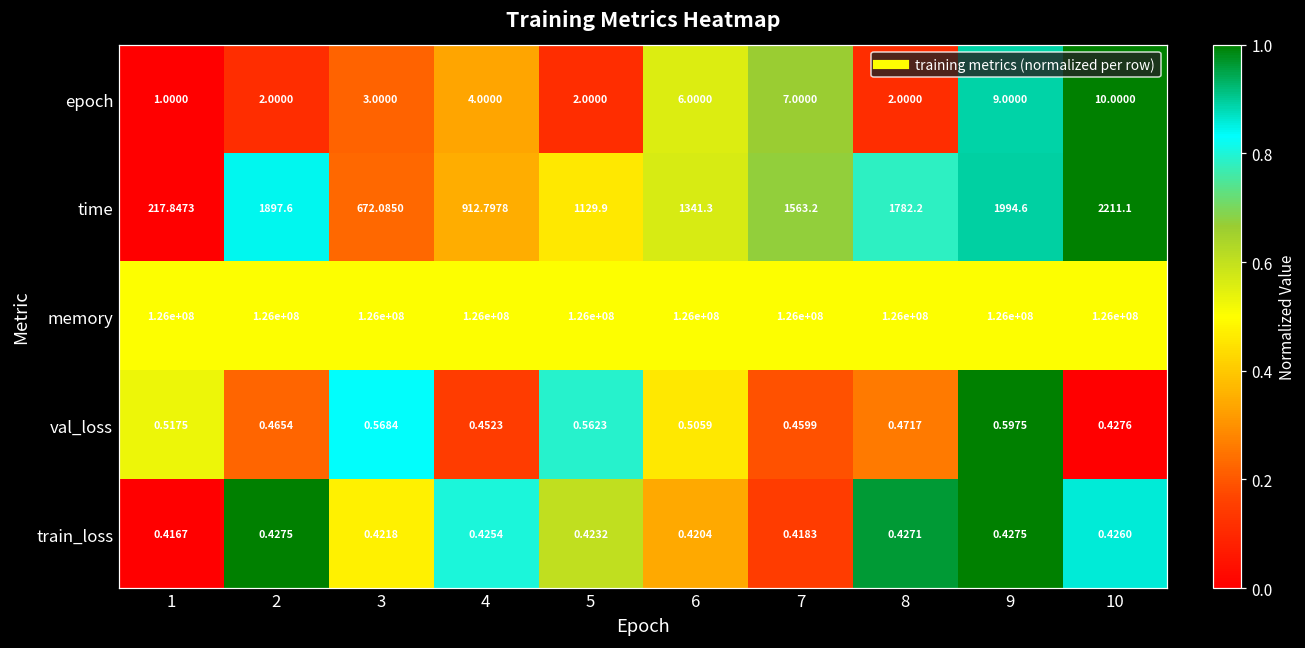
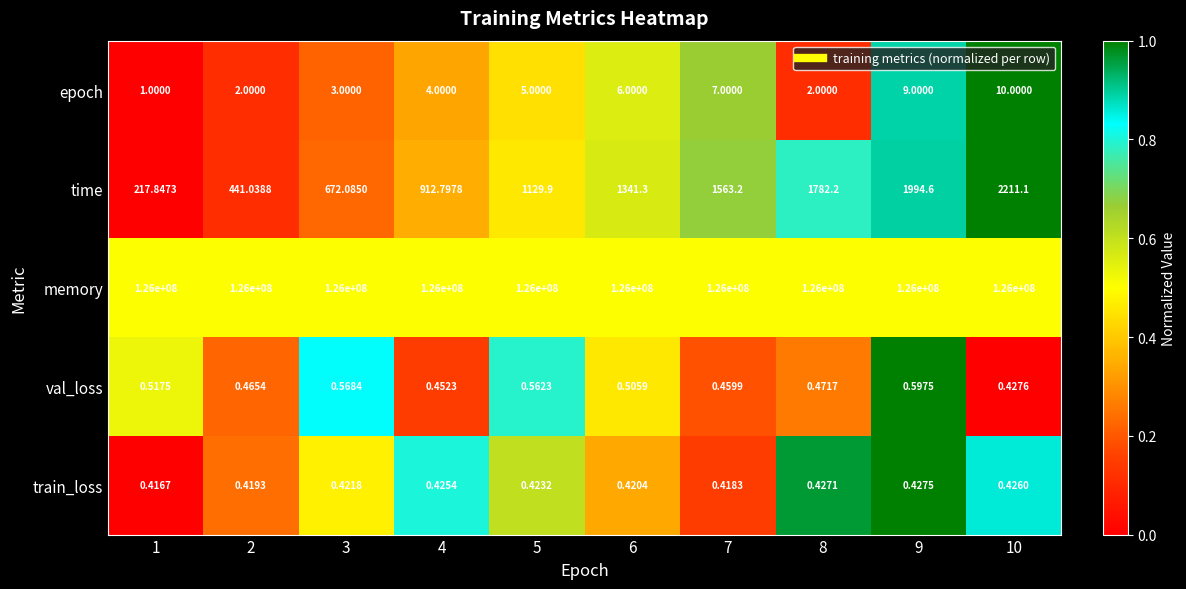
epoch, 5: 2.0000 -> 5.0000
time, 2: 1897.6 -> 441.0388
train_loss, 2: 0.4275 -> 0.4193
